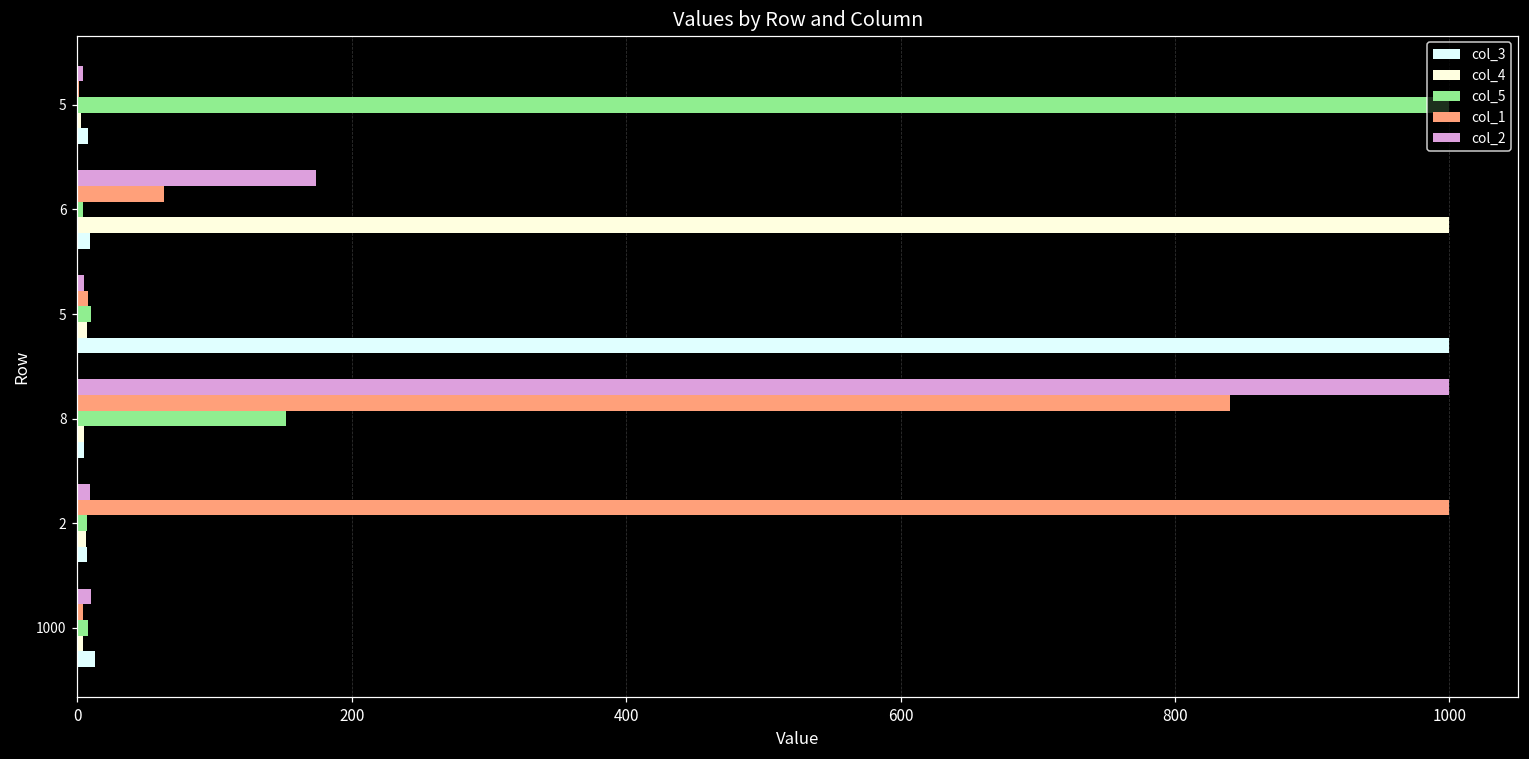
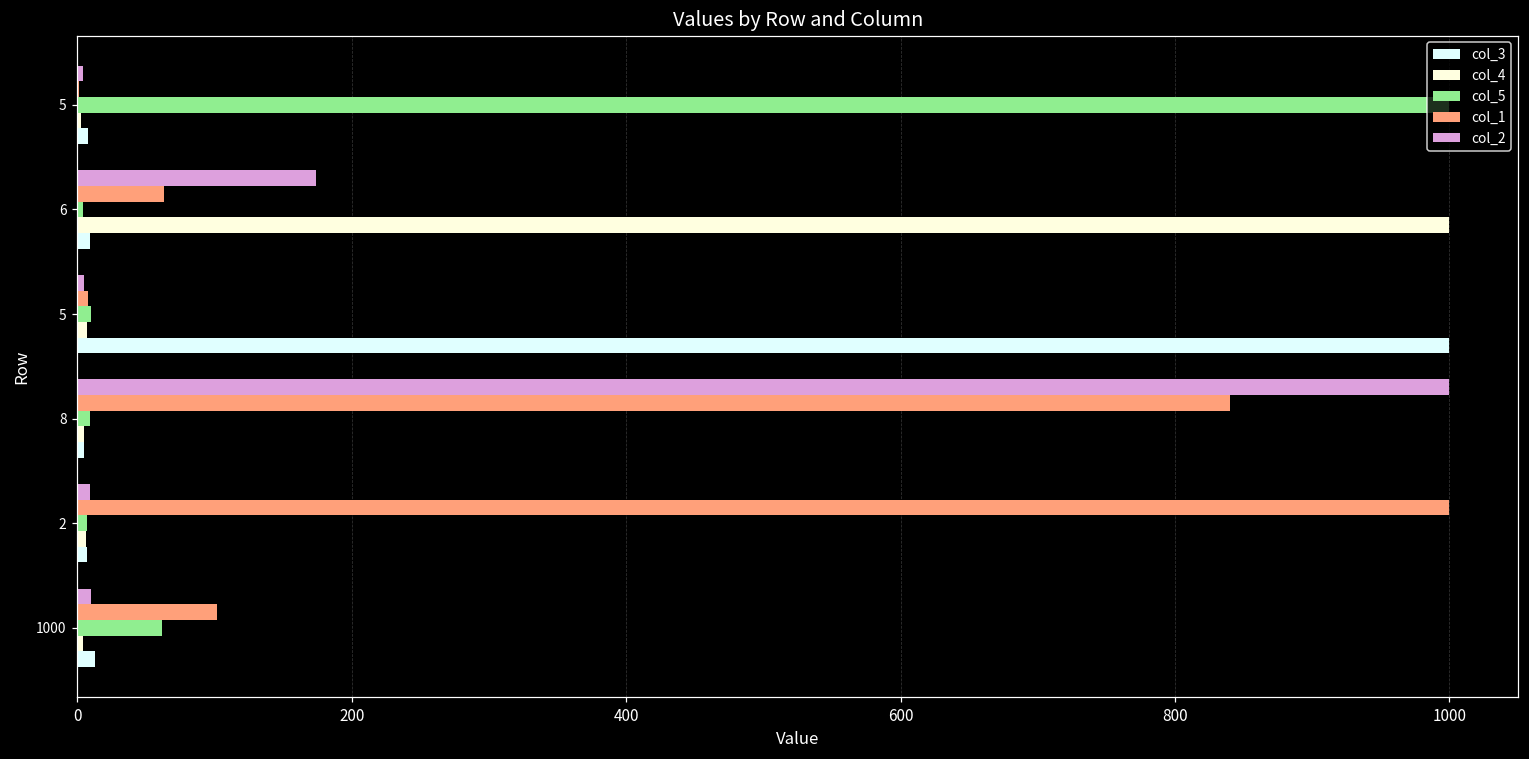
col_5, 8: 152 -> 9
col_1, 1000: 4 -> 102
col_5, 1000: 8 -> 62
